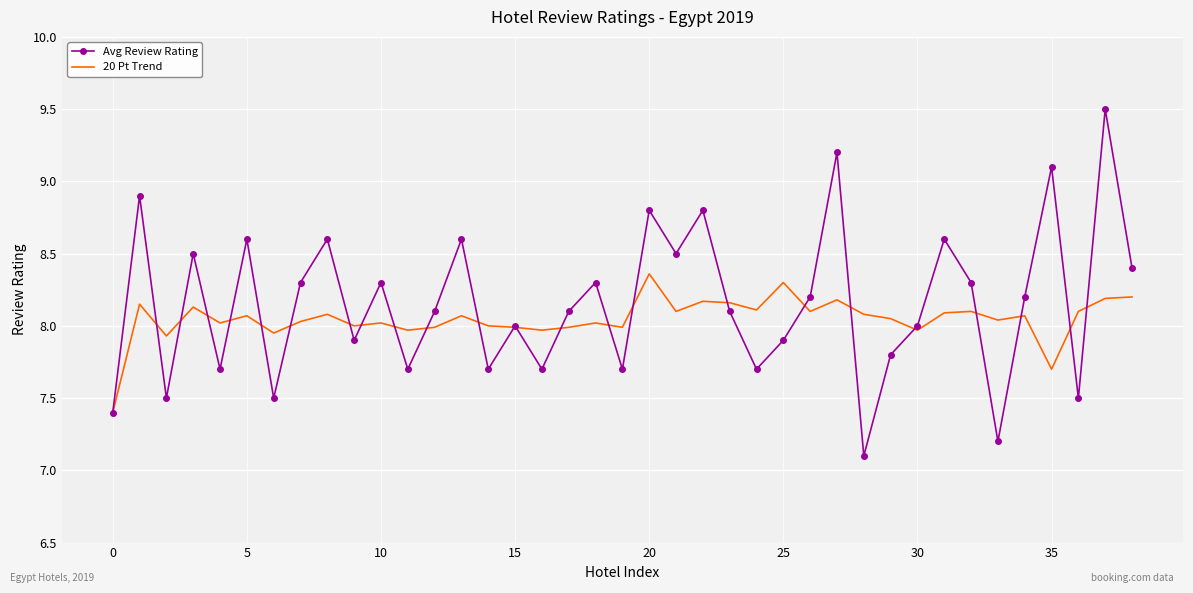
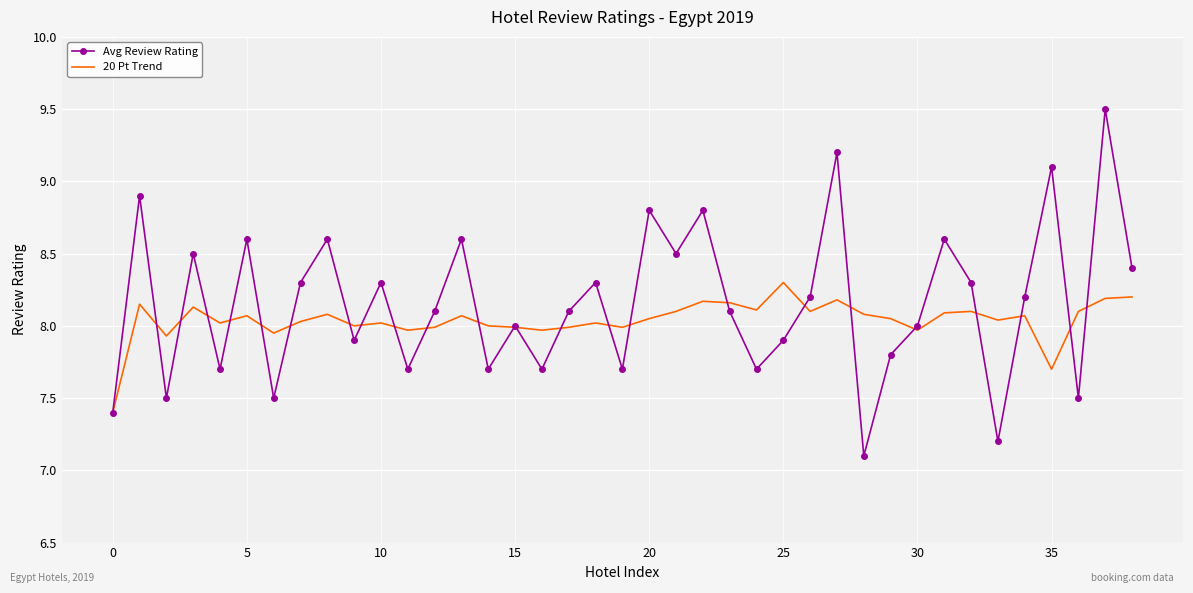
20 Pt Trend, 20: 8.36 -> 8.05
